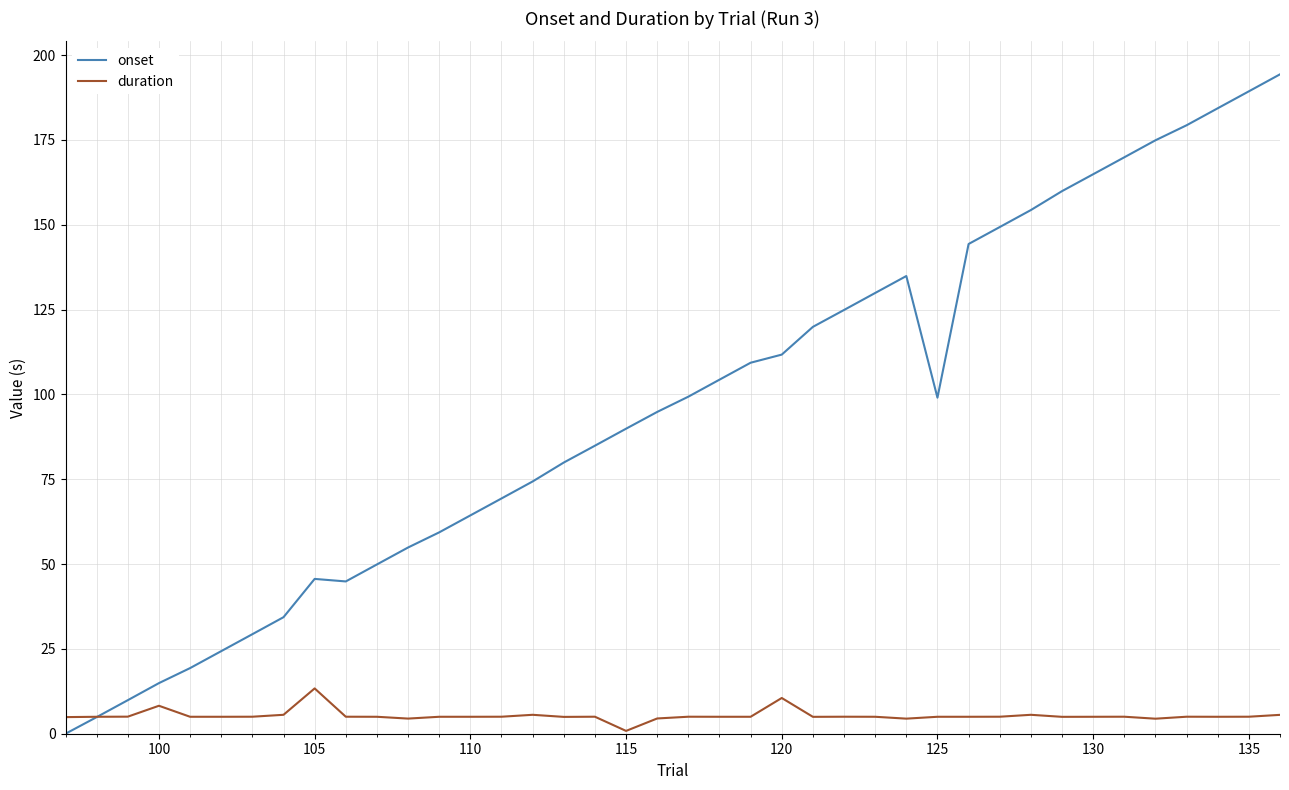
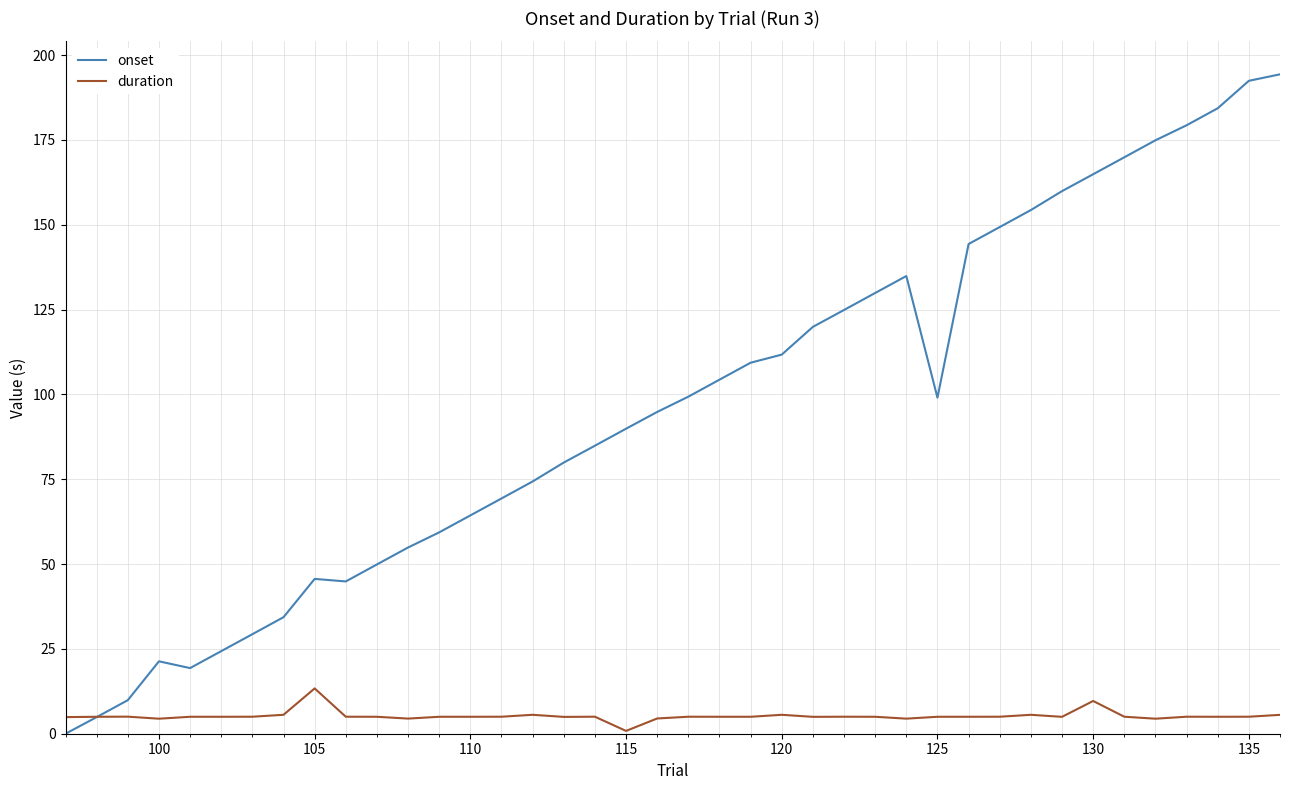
onset, 100: 15 -> 21
duration, 100: 8 -> 4
duration, 120: 11 -> 6
duration, 130: 5 -> 10
onset, 135: 189 -> 192
